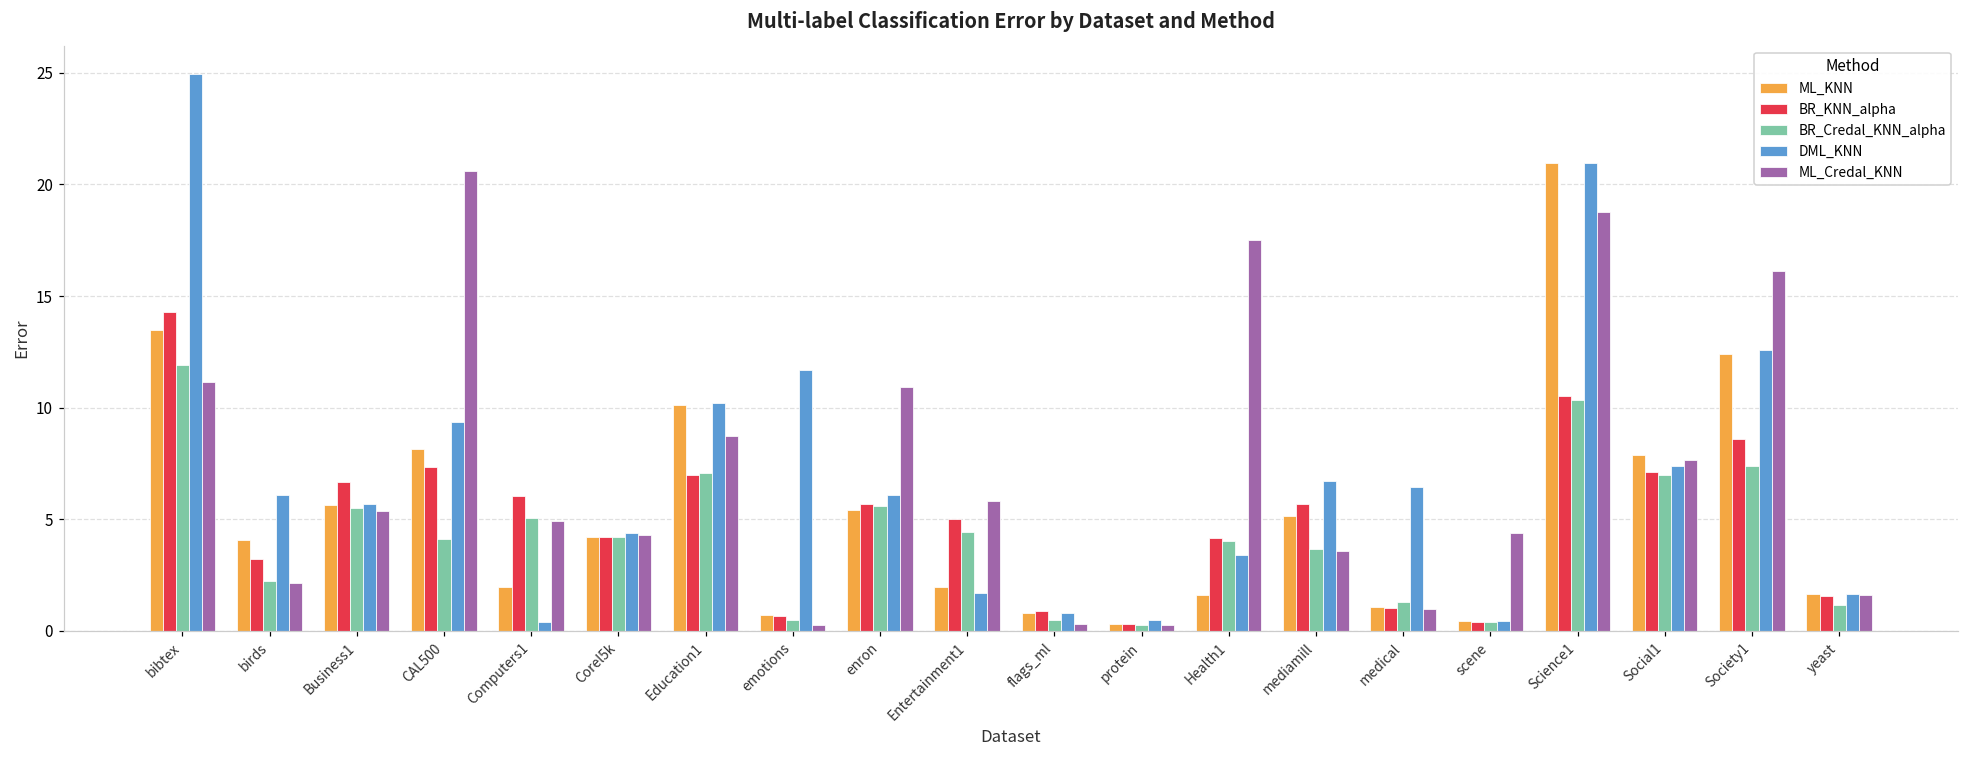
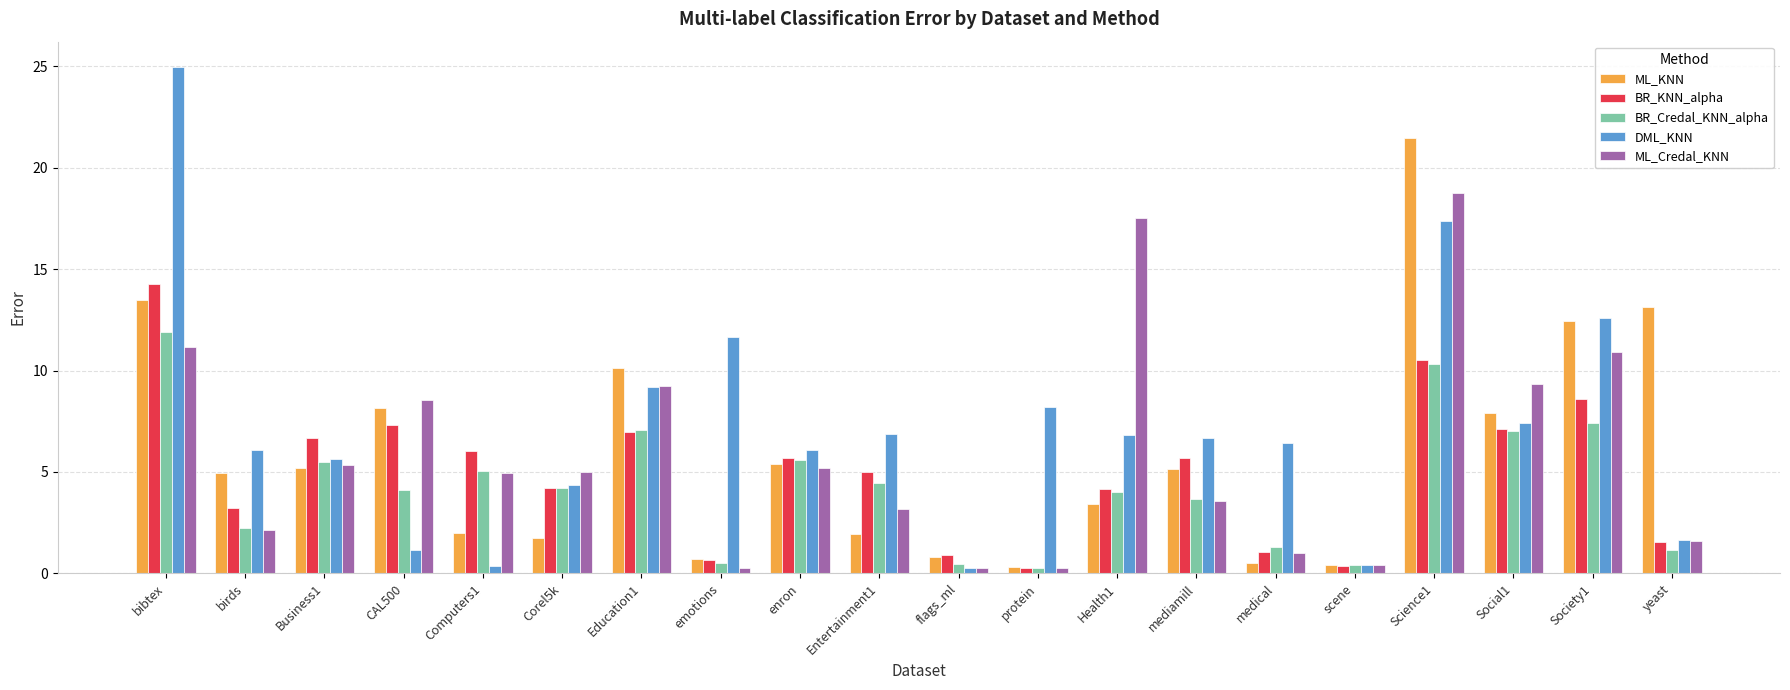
ML_KNN, birds: 4.1 -> 5.0
ML_KNN, Business1: 5.6 -> 5.2
DML_KNN, CAL500: 9.3 -> 1.2
ML_Credal_KNN, CAL500: 20.6 -> 8.5
ML_KNN, Corel5k: 4.2 -> 1.8
ML_Credal_KNN, Corel5k: 4.3 -> 5.0
DML_KNN, Education1: 10.2 -> 9.2
ML_Credal_KNN, Education1: 8.7 -> 9.3
ML_Credal_KNN, enron: 10.9 -> 5.2
DML_KNN, Entertainment1: 1.7 -> 6.9
ML_Credal_KNN, Entertainment1: 5.8 -> 3.2
DML_KNN, flags_ml: 0.8 -> 0.3
DML_KNN, protein: 0.5 -> 8.2
ML_KNN, Health1: 1.6 -> 3.4
DML_KNN, Health1: 3.4 -> 6.8
ML_KNN, medical: 1.0 -> 0.5
ML_Credal_KNN, scene: 4.4 -> 0.4
ML_KNN, Science1: 20.9 -> 21.4
DML_KNN, Science1: 21.0 -> 17.4
ML_Credal_KNN, Social1: 7.7 -> 9.3
ML_Credal_KNN, Society1: 16.1 -> 10.9
ML_KNN, yeast: 1.6 -> 13.1
